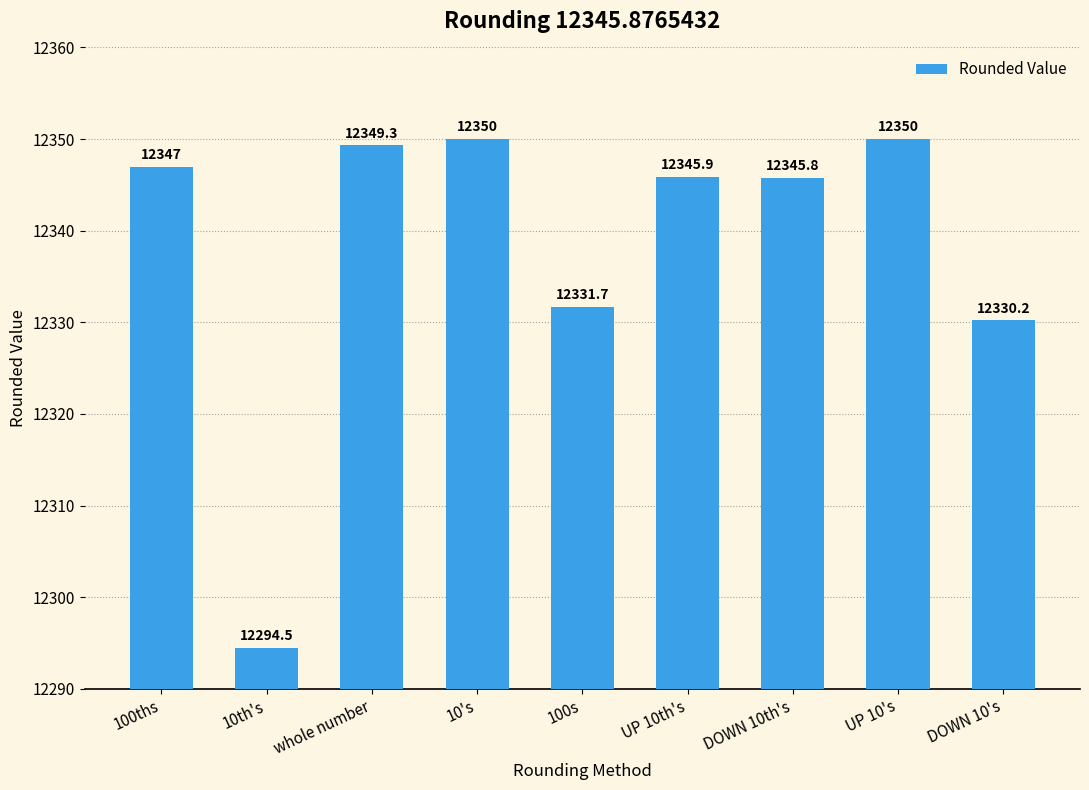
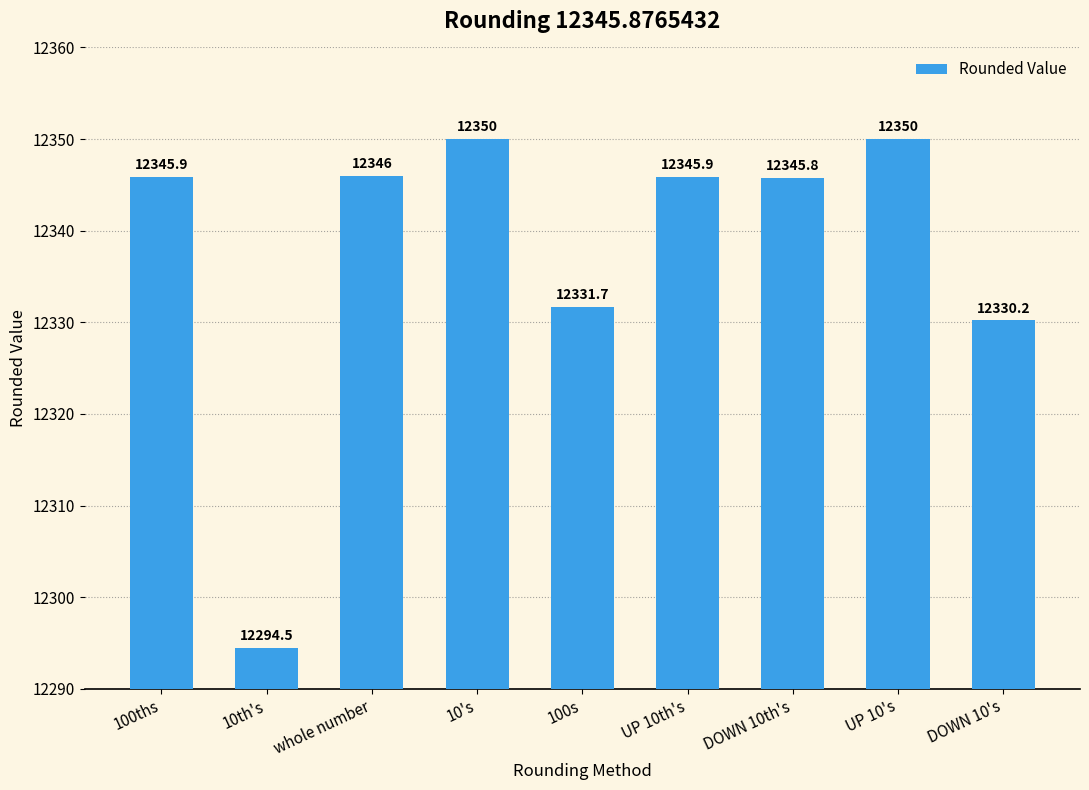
100ths: 12347 -> 12345.9
whole number: 12349.3 -> 12346
